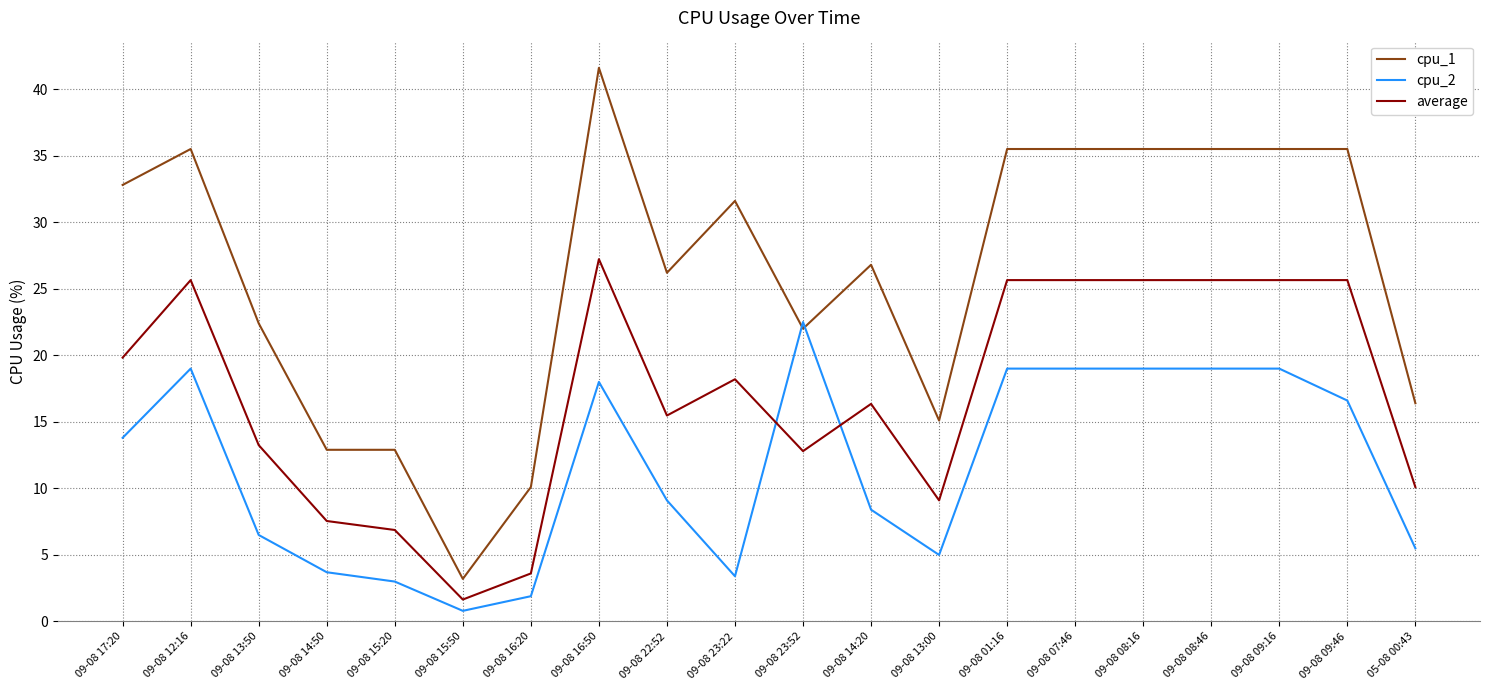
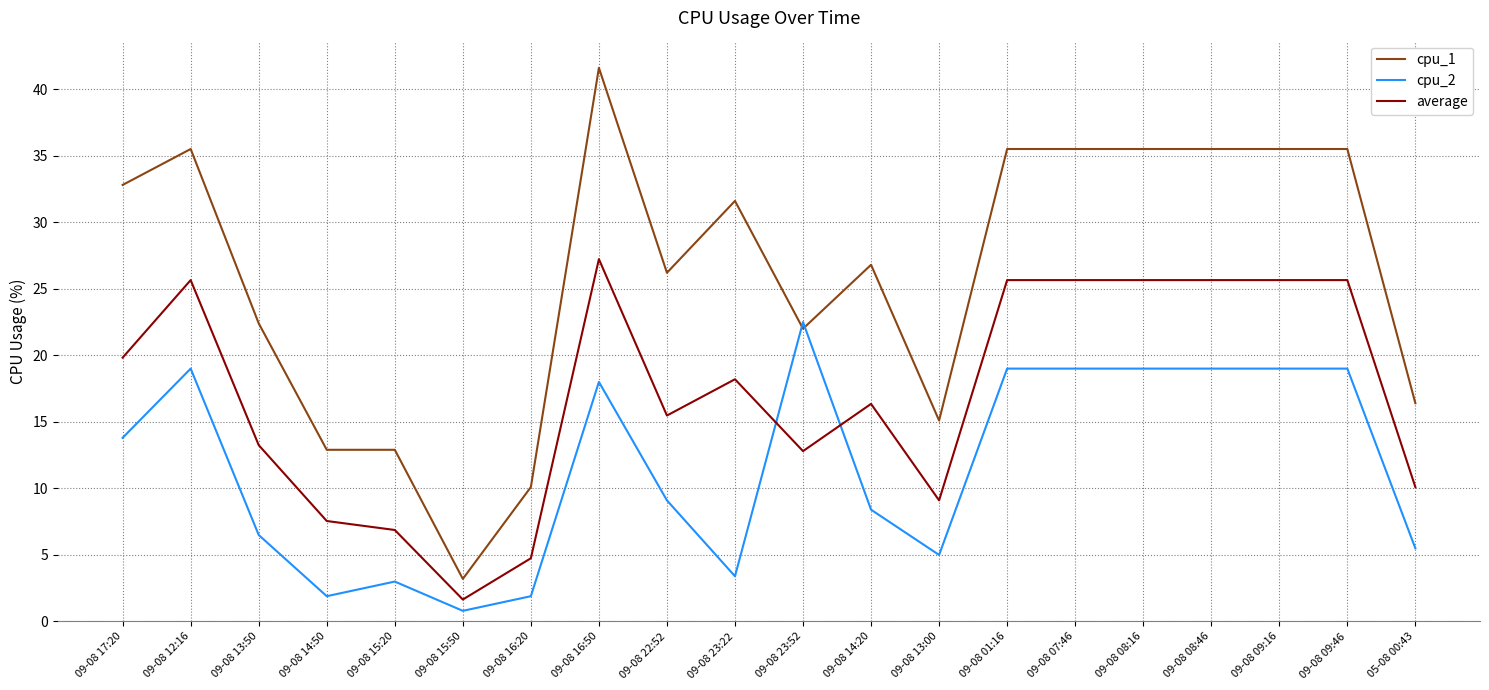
cpu_2, 09-08 14:50: 3.7 -> 1.9
average, 09-08 16:20: 3.6 -> 4.8
cpu_2, 09-08 09:46: 16.6 -> 19.0
